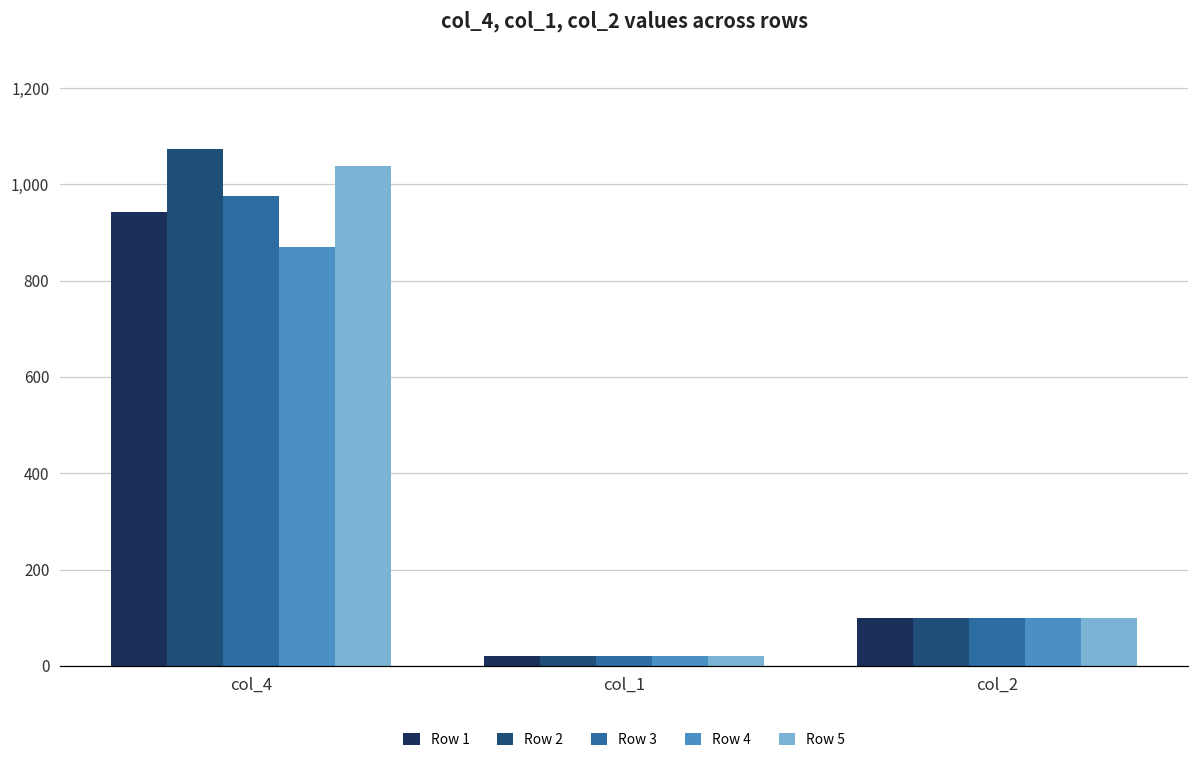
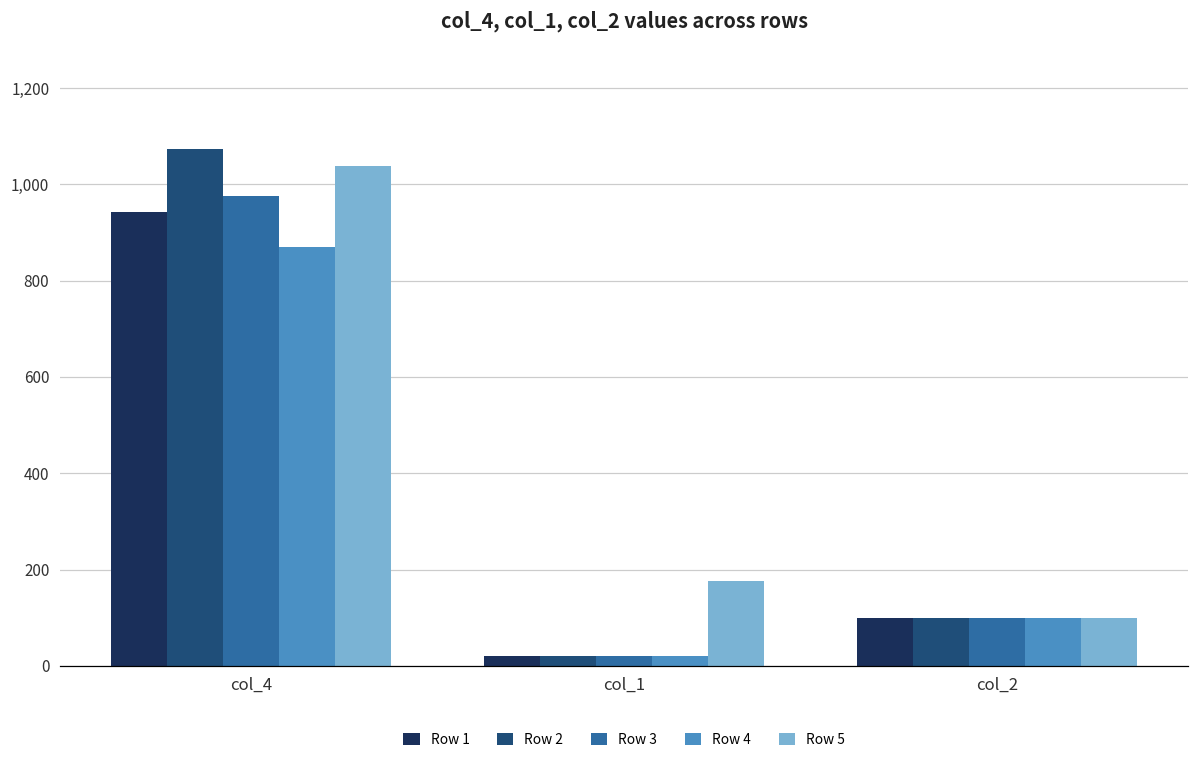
Row 5, col_1: 20 -> 180
